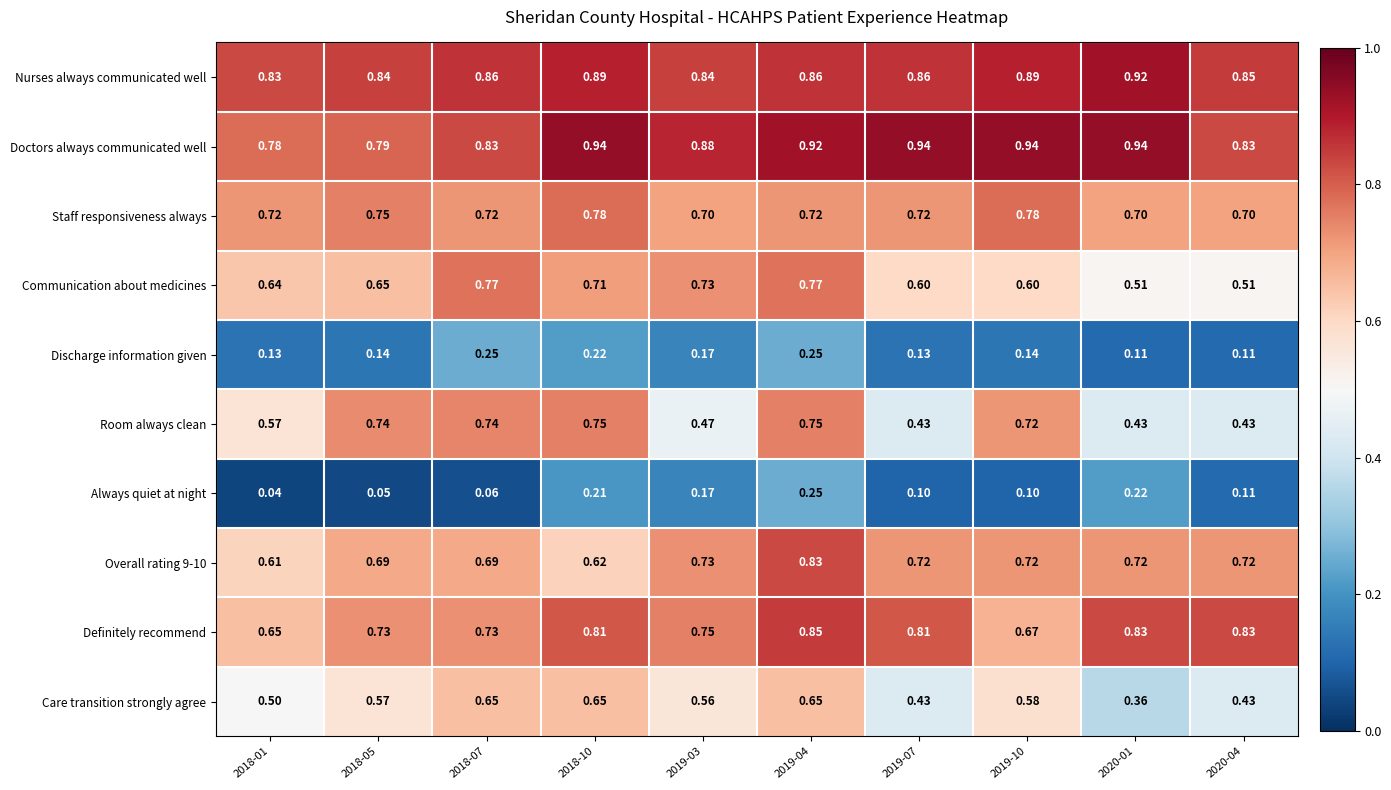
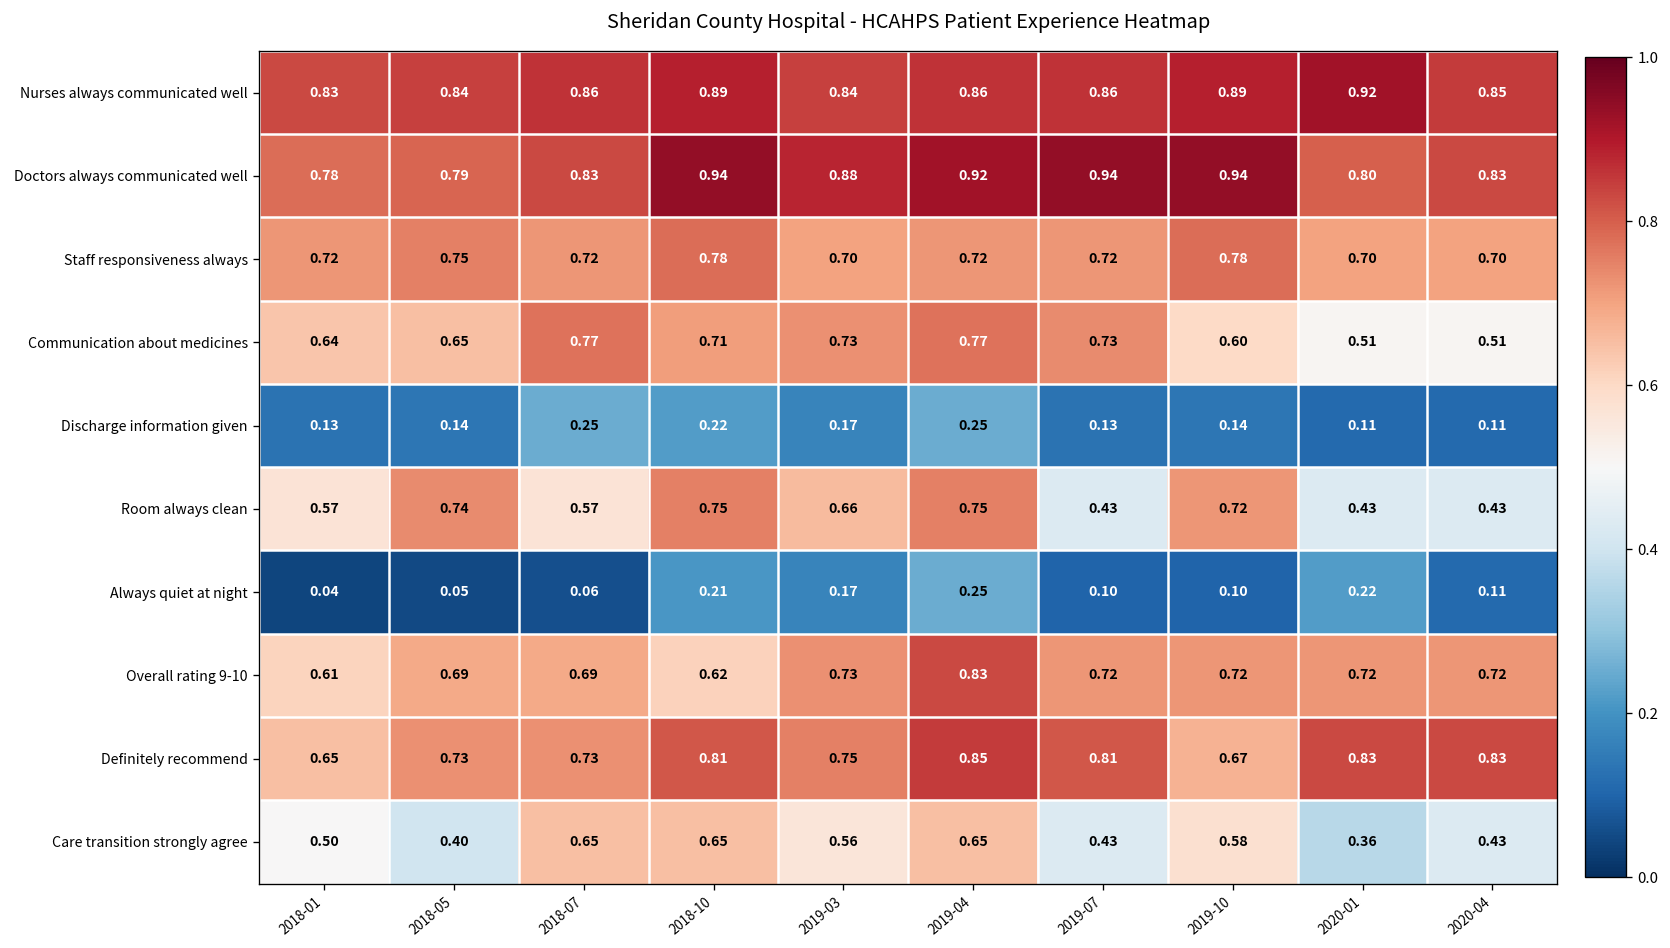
Doctors always communicated well, 2020-01: 0.94 -> 0.80
Communication about medicines, 2019-07: 0.60 -> 0.73
Room always clean, 2018-07: 0.74 -> 0.57
Room always clean, 2019-03: 0.47 -> 0.66
Care transition strongly agree, 2018-05: 0.57 -> 0.40
